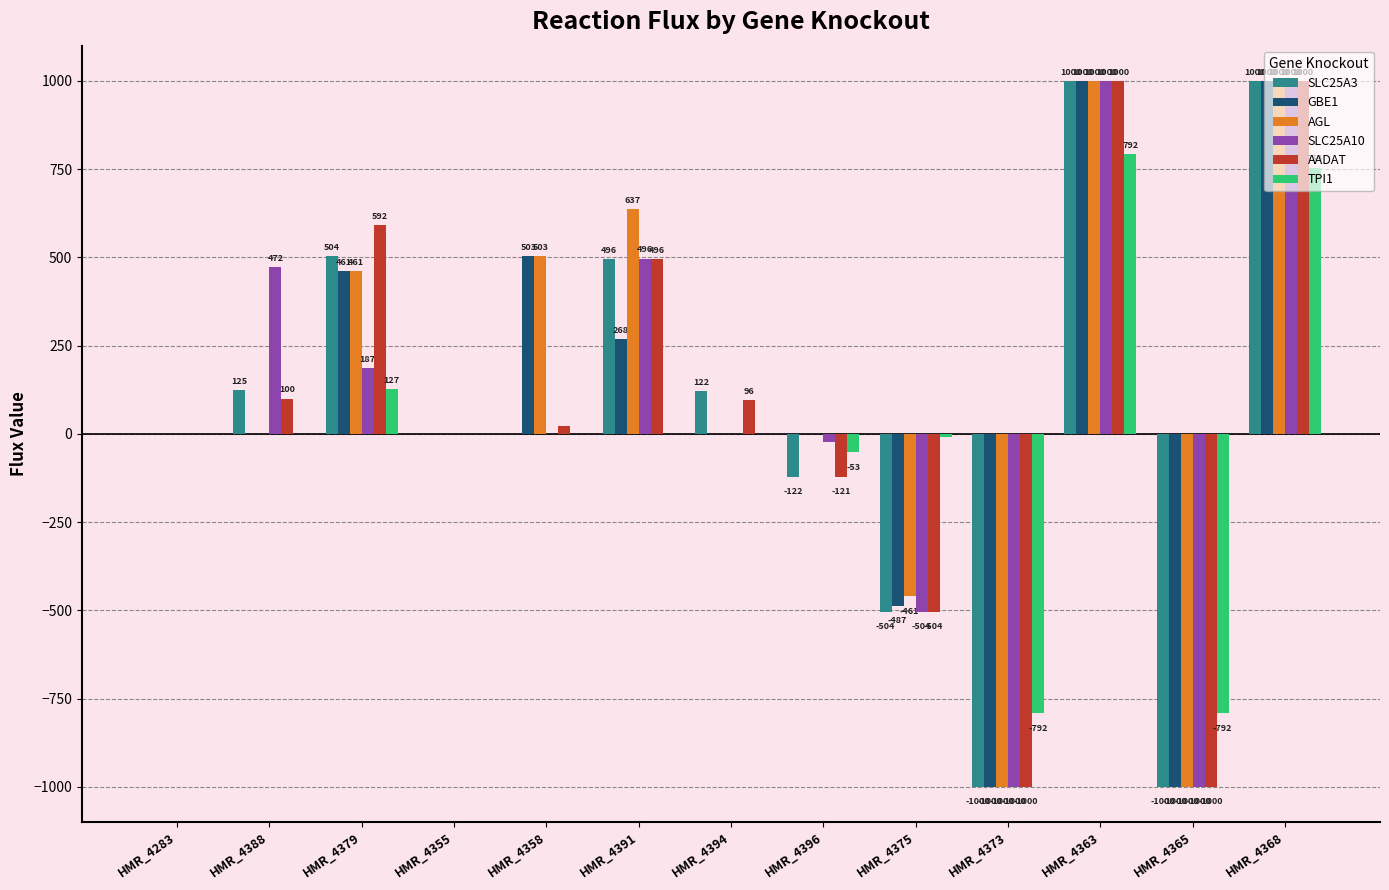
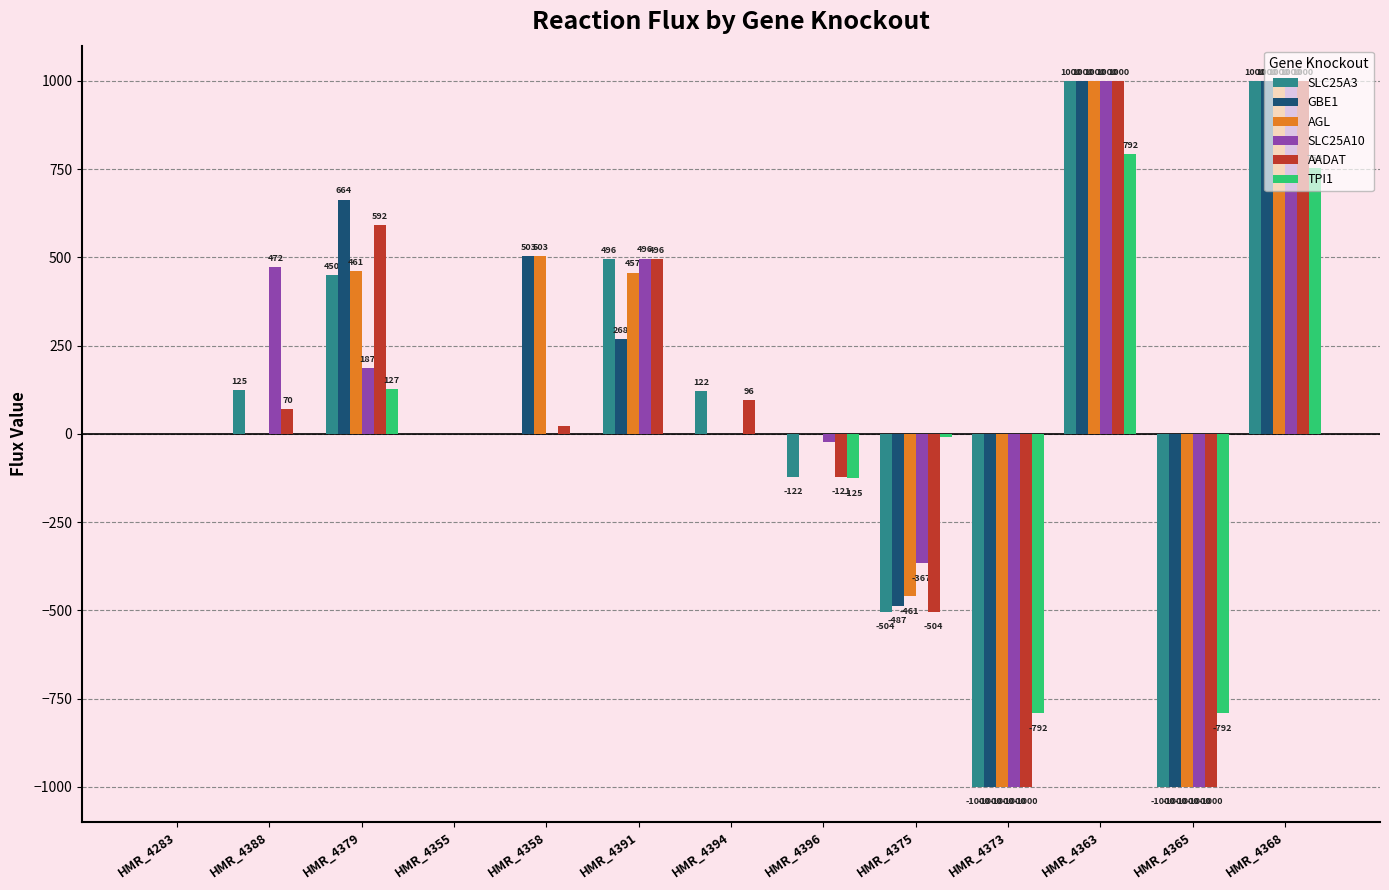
AADAT, HMR_4388: 100 -> 70
SLC25A3, HMR_4379: 504 -> 450
GBE1, HMR_4379: 461 -> 664
AGL, HMR_4391: 637 -> 457
TPI1, HMR_4396: -53 -> -125
SLC25A10, HMR_4375: -504 -> -367
